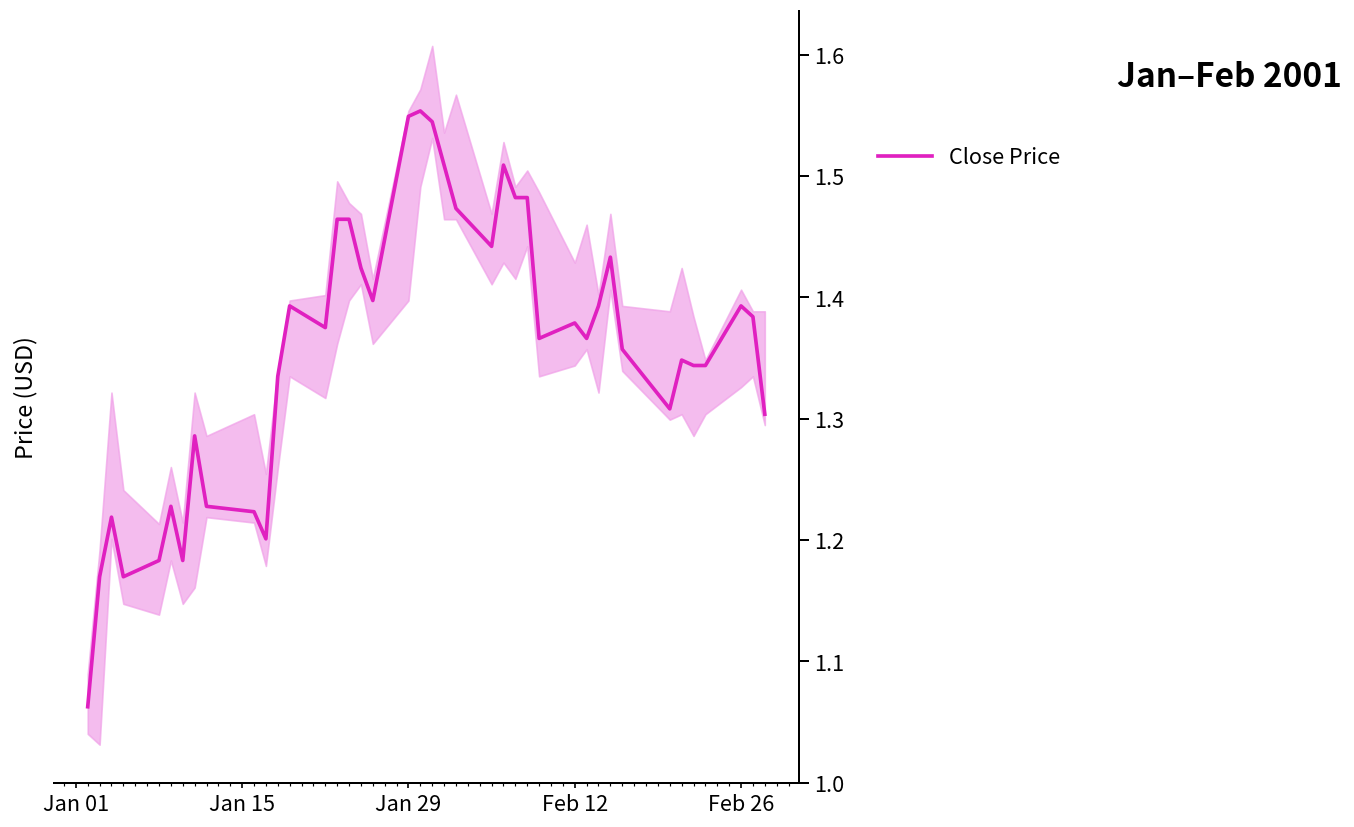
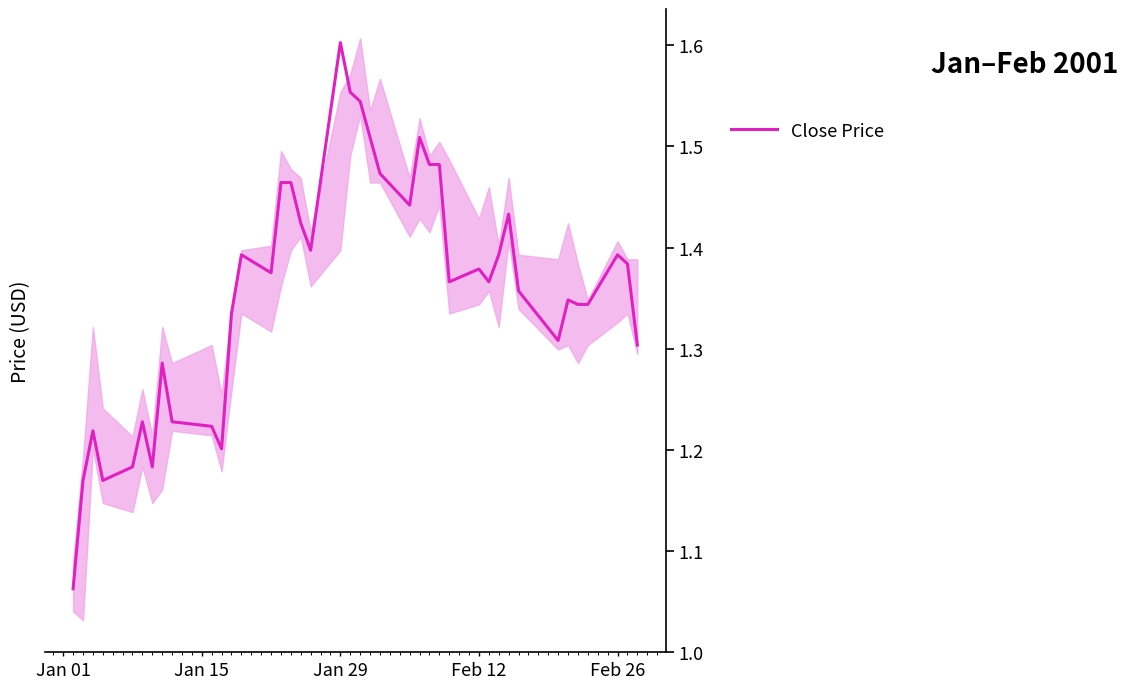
Close Price, Jan 29: 1.549 -> 1.603
